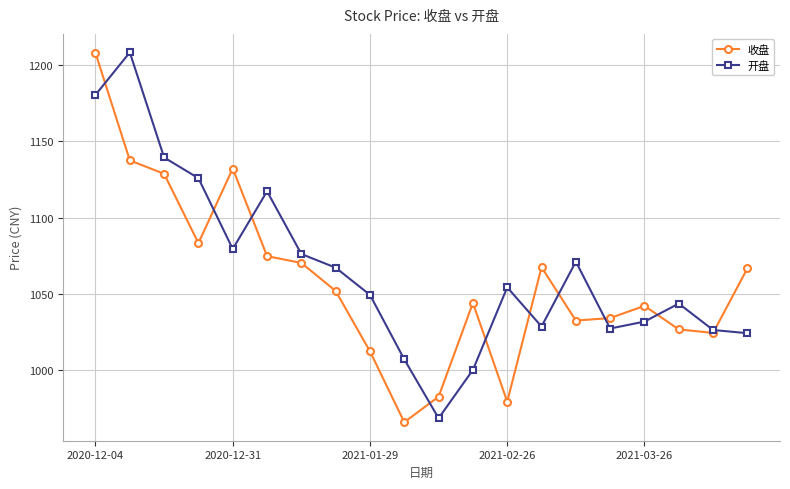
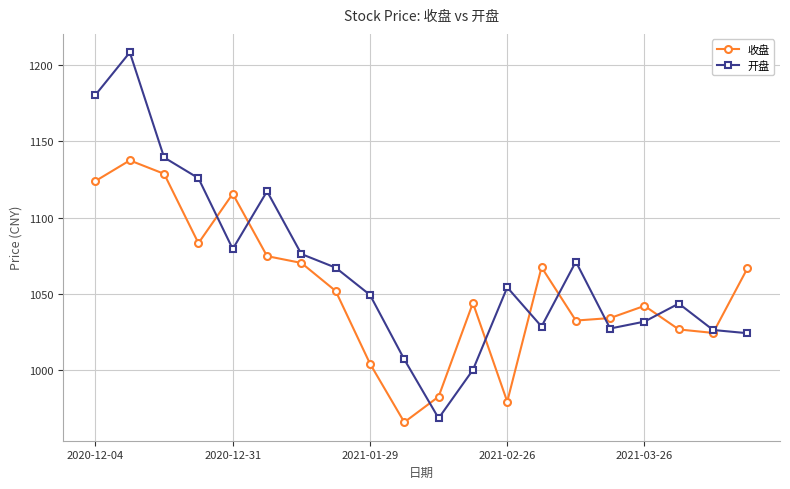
收盘, 2020-12-04: 1208 -> 1124
收盘, 2020-12-31: 1132 -> 1116
收盘, 2021-01-29: 1012 -> 1004
